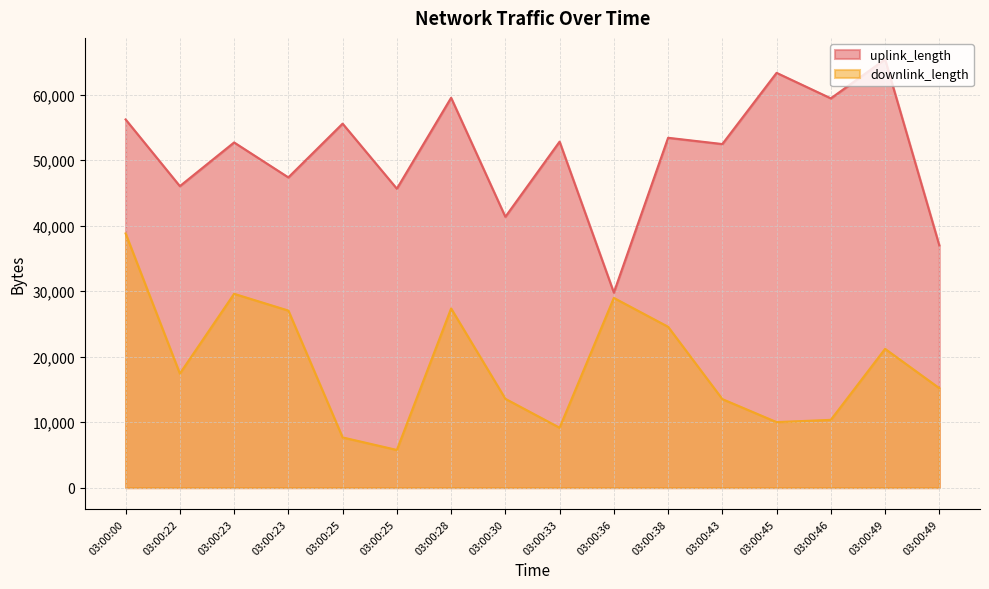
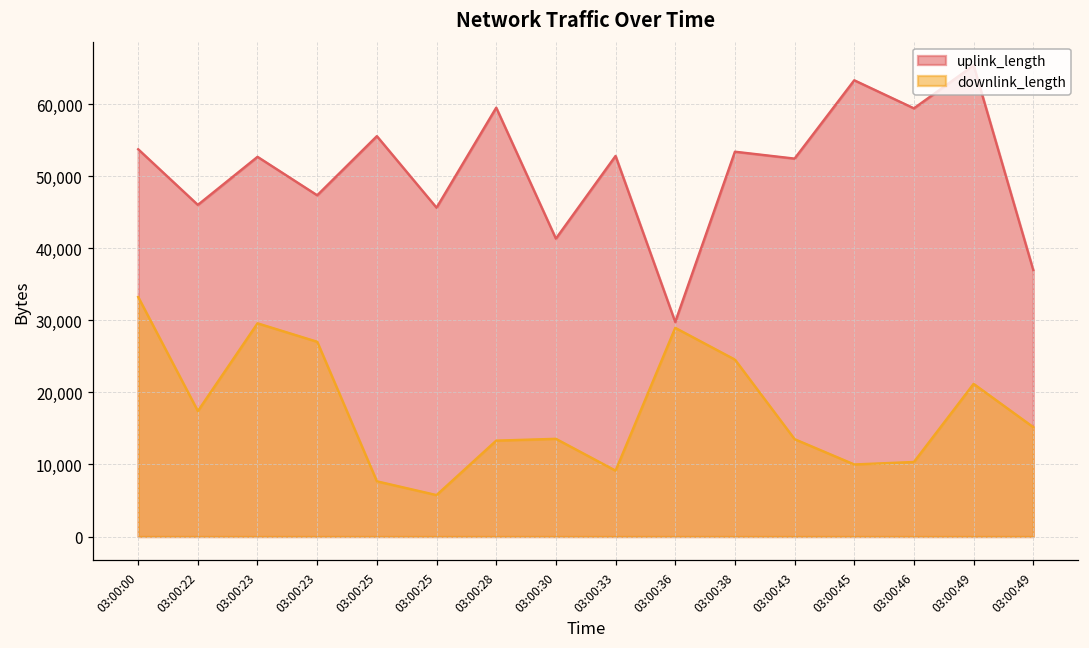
uplink_length, 03:00:00: 56,000 -> 54,000
downlink_length, 03:00:00: 39,000 -> 33,000
downlink_length, 03:00:28: 27,000 -> 13,000
